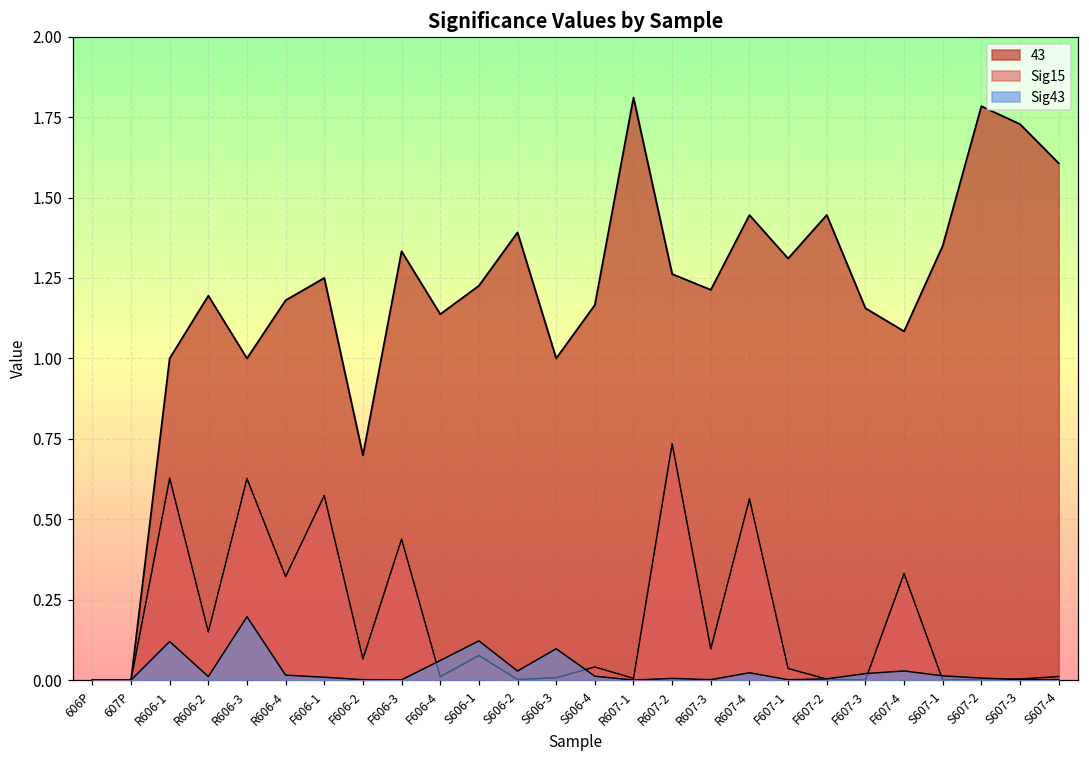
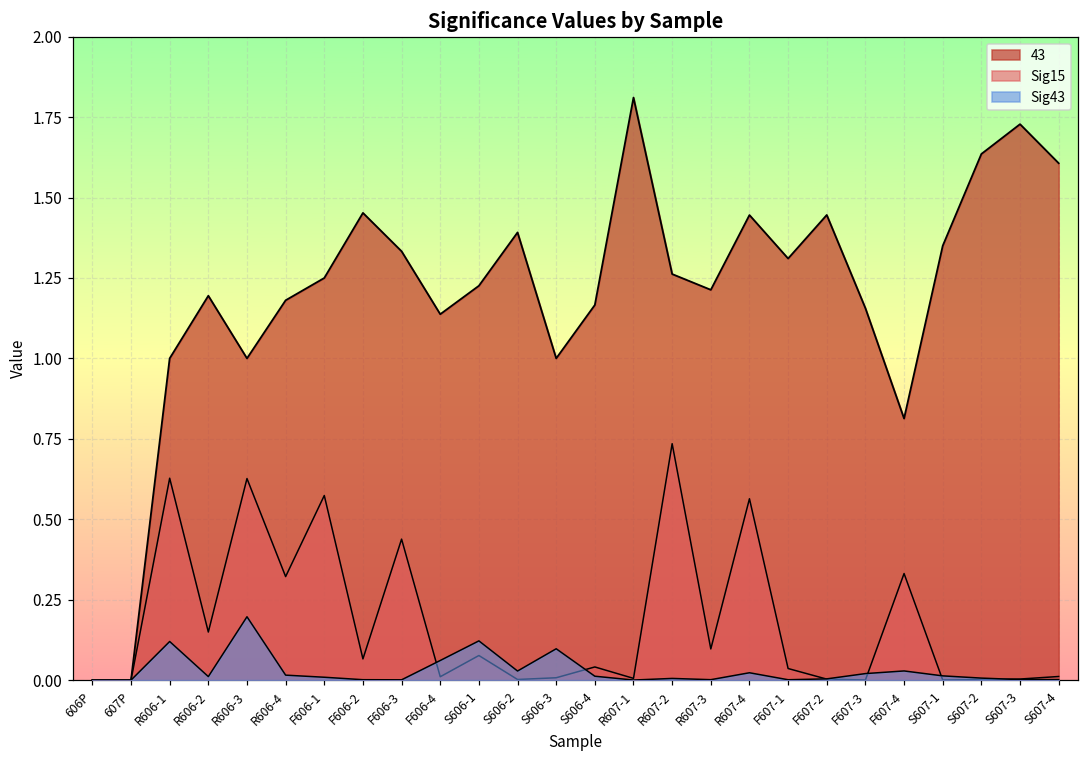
43, F606-2: 0.70 -> 1.45
43, F607-4: 1.08 -> 0.81
43, S607-2: 1.78 -> 1.64
